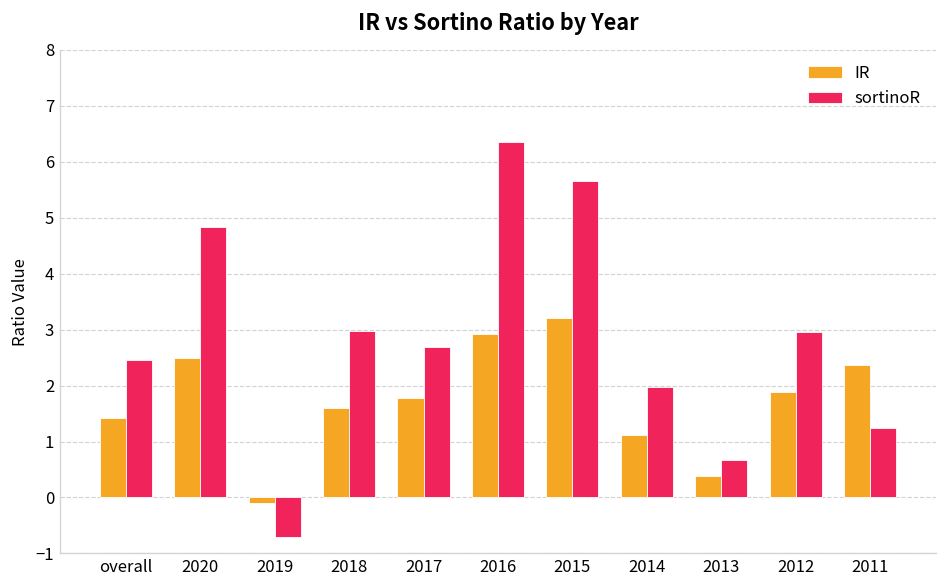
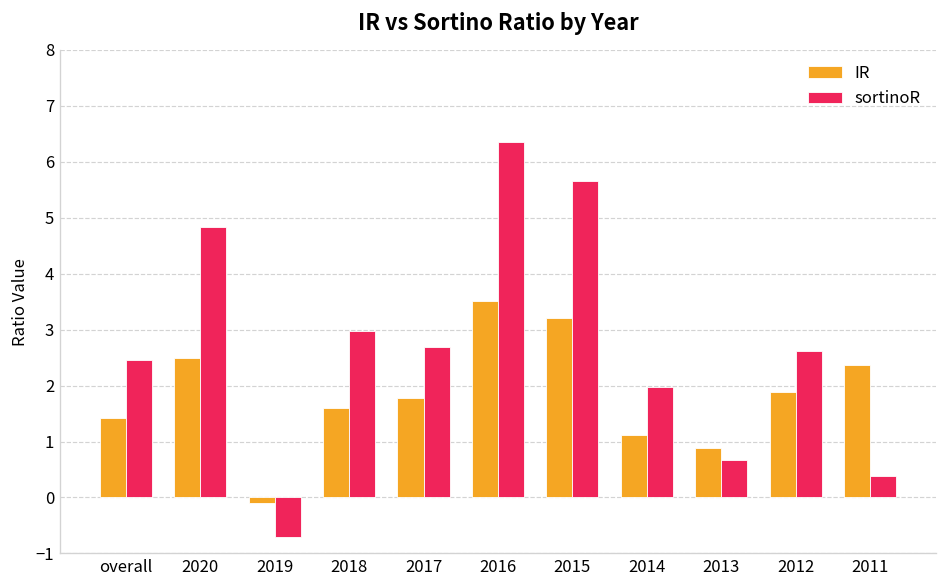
IR, 2016: 2.9 -> 3.5
IR, 2013: 0.4 -> 0.9
sortinoR, 2012: 3.0 -> 2.6
sortinoR, 2011: 1.2 -> 0.4
